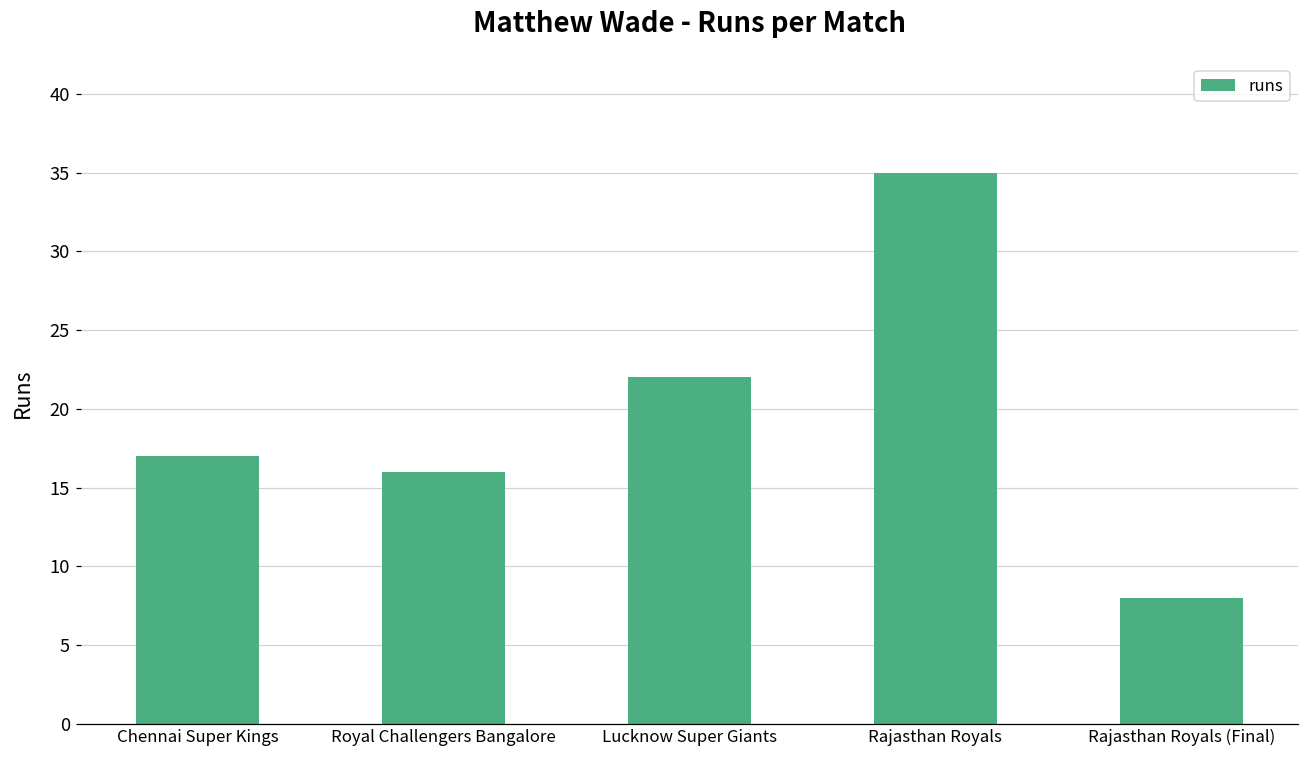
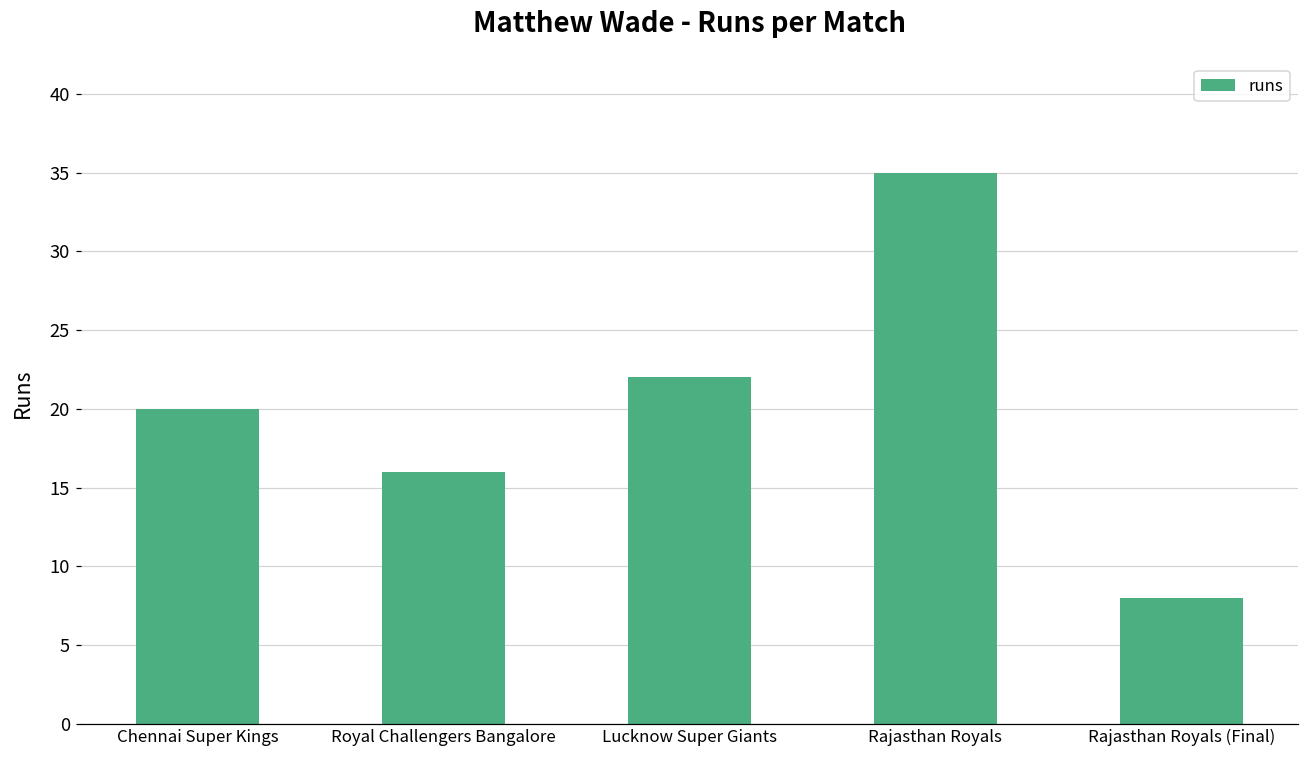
Chennai Super Kings: 17 -> 20
